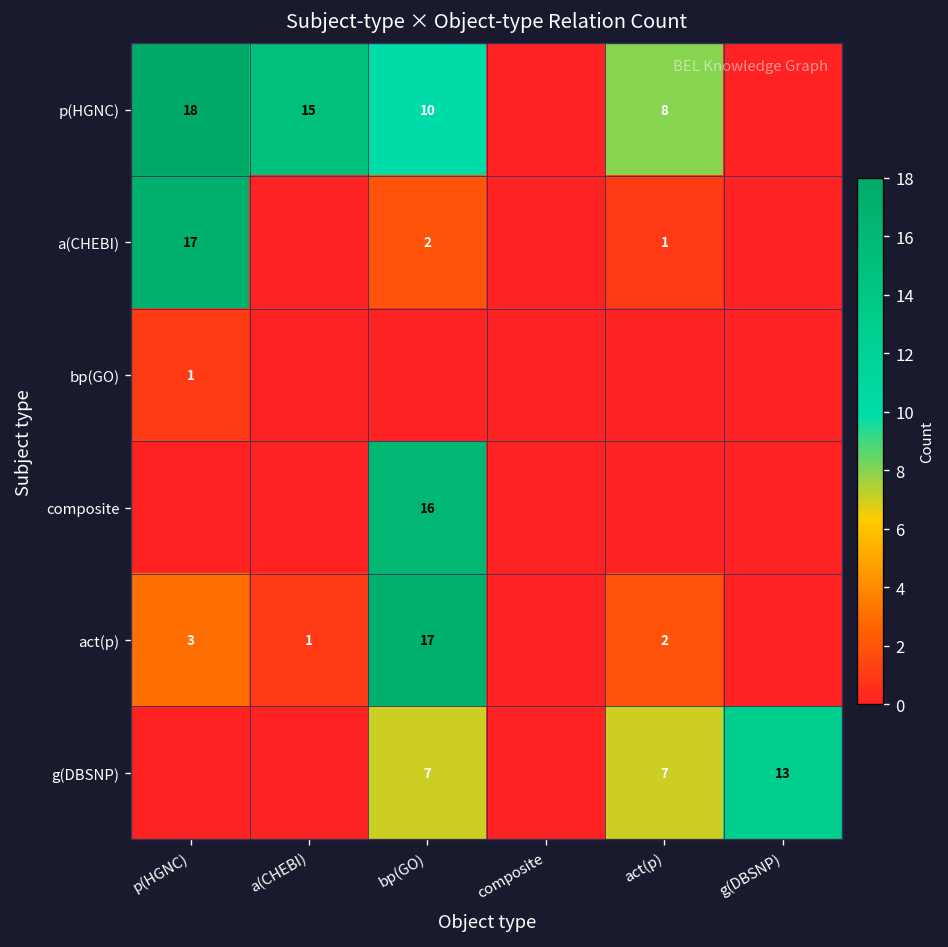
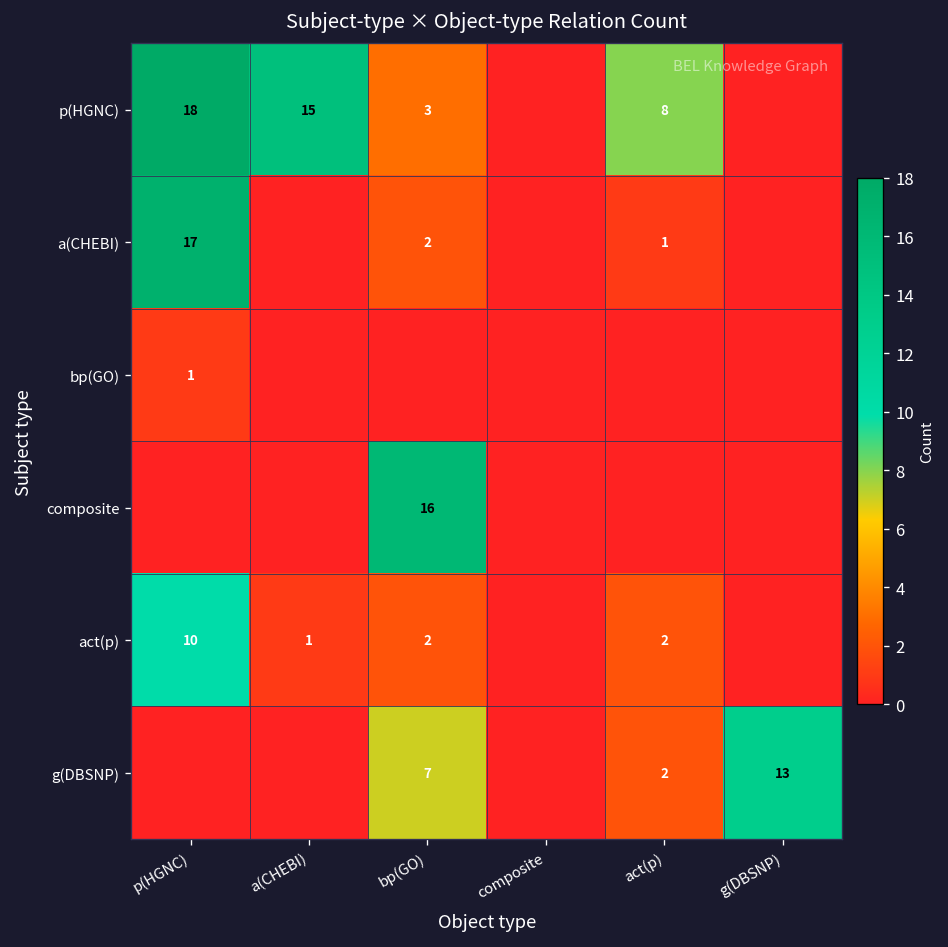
p(HGNC), bp(GO): 10 -> 3
act(p), p(HGNC): 3 -> 10
act(p), bp(GO): 17 -> 2
g(DBSNP), act(p): 7 -> 2
